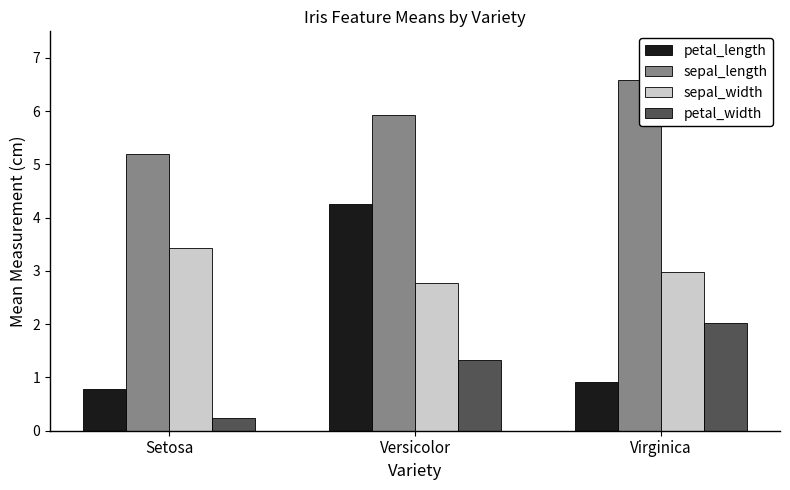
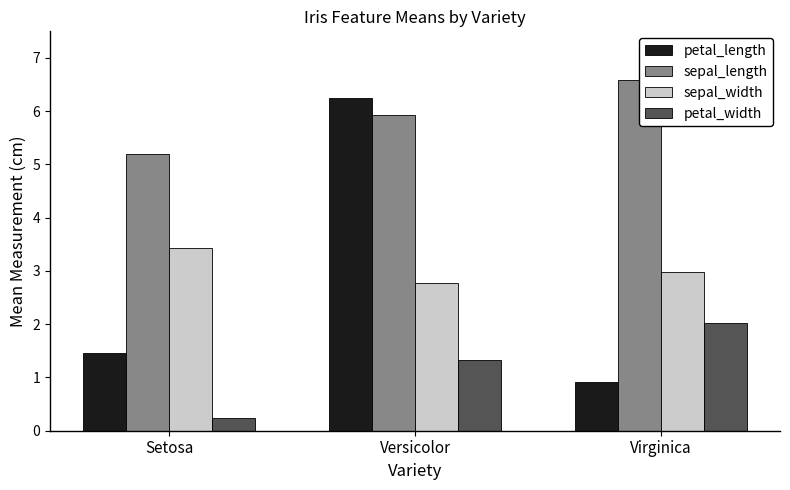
petal_length, Setosa: 0.8 -> 1.5
petal_length, Versicolor: 4.3 -> 6.2
